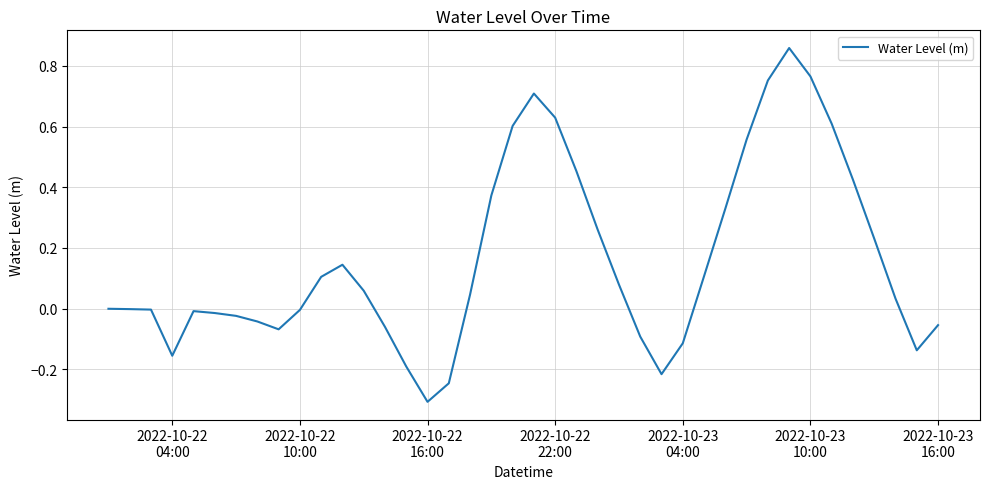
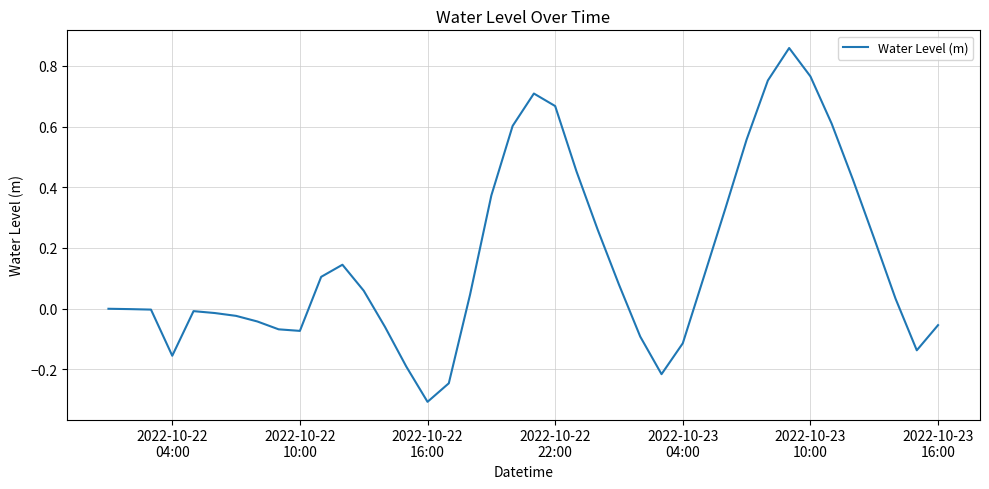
2022-10-22 10:00: 0.00 -> -0.07
2022-10-22 22:00: 0.63 -> 0.67
